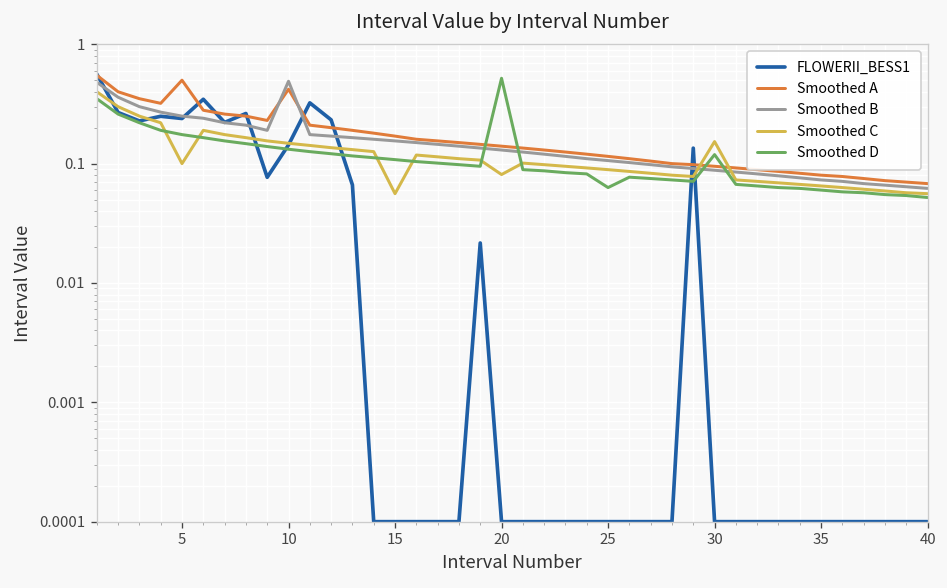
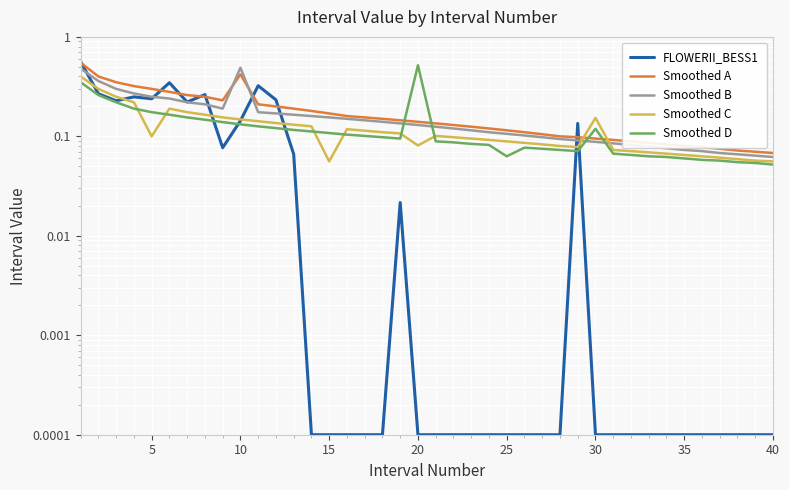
Smoothed A, 5: 0.5 -> 0.3
